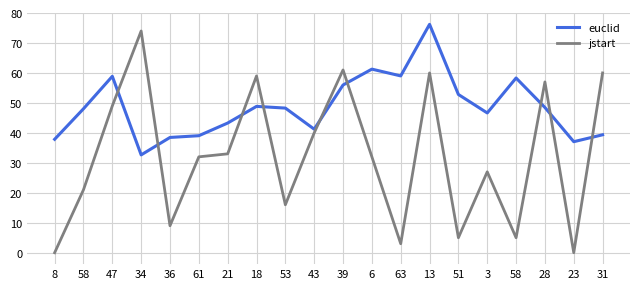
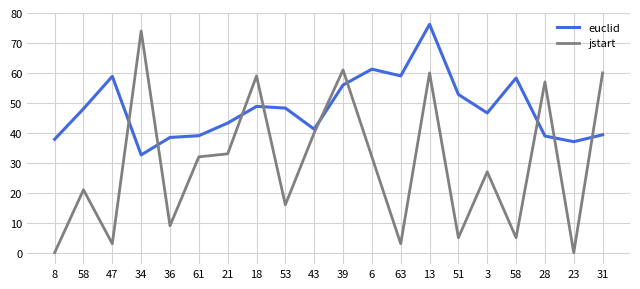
jstart, 47: 49 -> 3
euclid, 28: 48 -> 39
